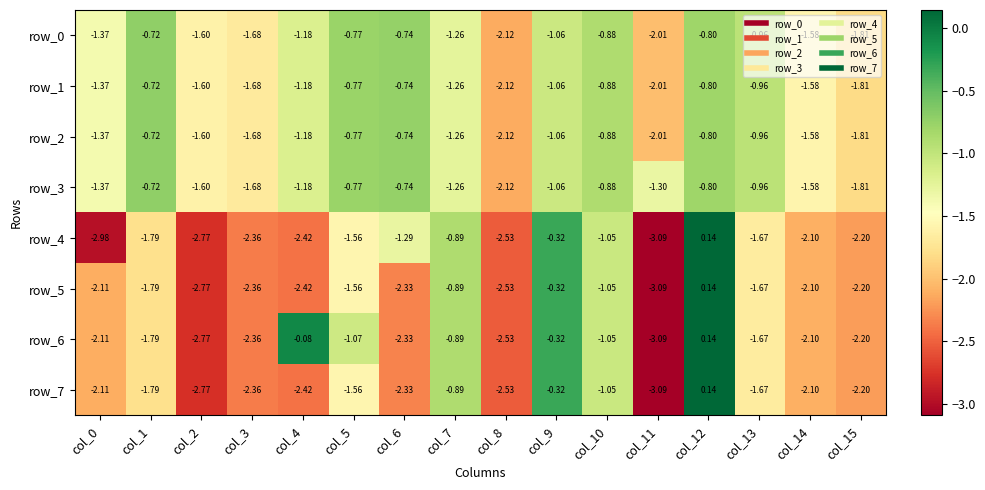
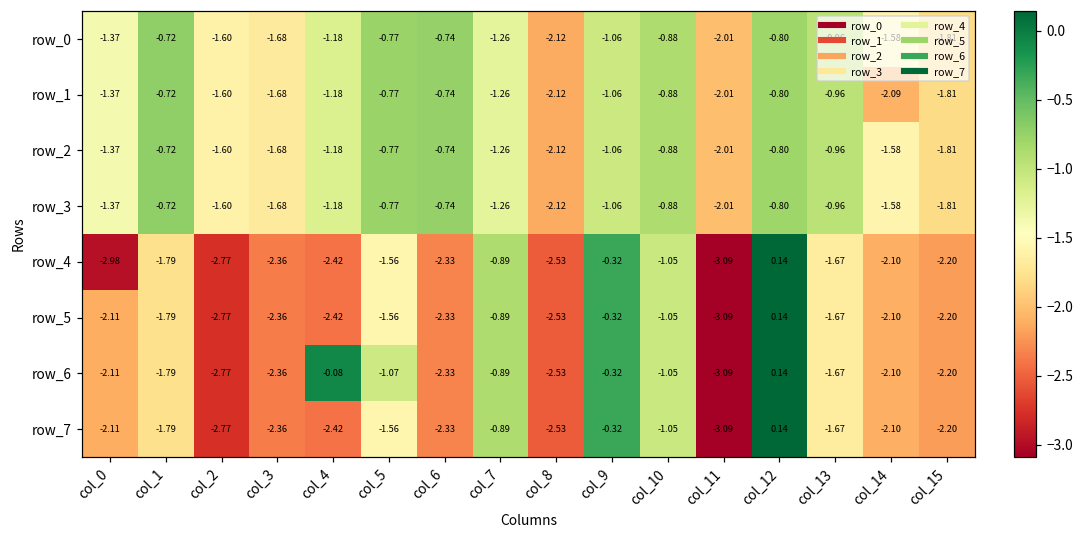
row_1, col_14: -1.58 -> -2.09
row_3, col_11: -1.30 -> -2.01
row_4, col_6: -1.29 -> -2.33
